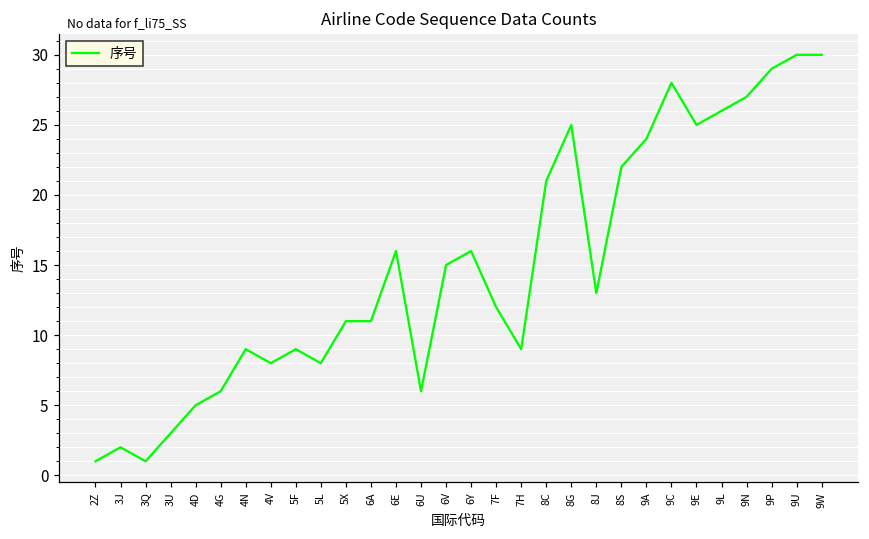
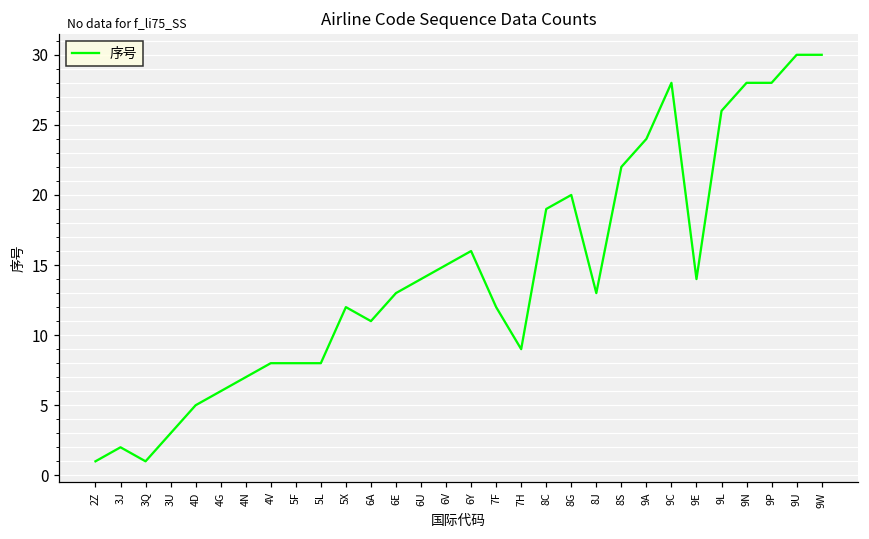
4N: 9 -> 7
5F: 9 -> 8
5X: 11 -> 12
6E: 16 -> 13
6U: 6 -> 14
8C: 21 -> 19
8G: 25 -> 20
9E: 25 -> 14
9N: 27 -> 28
9P: 29 -> 28
